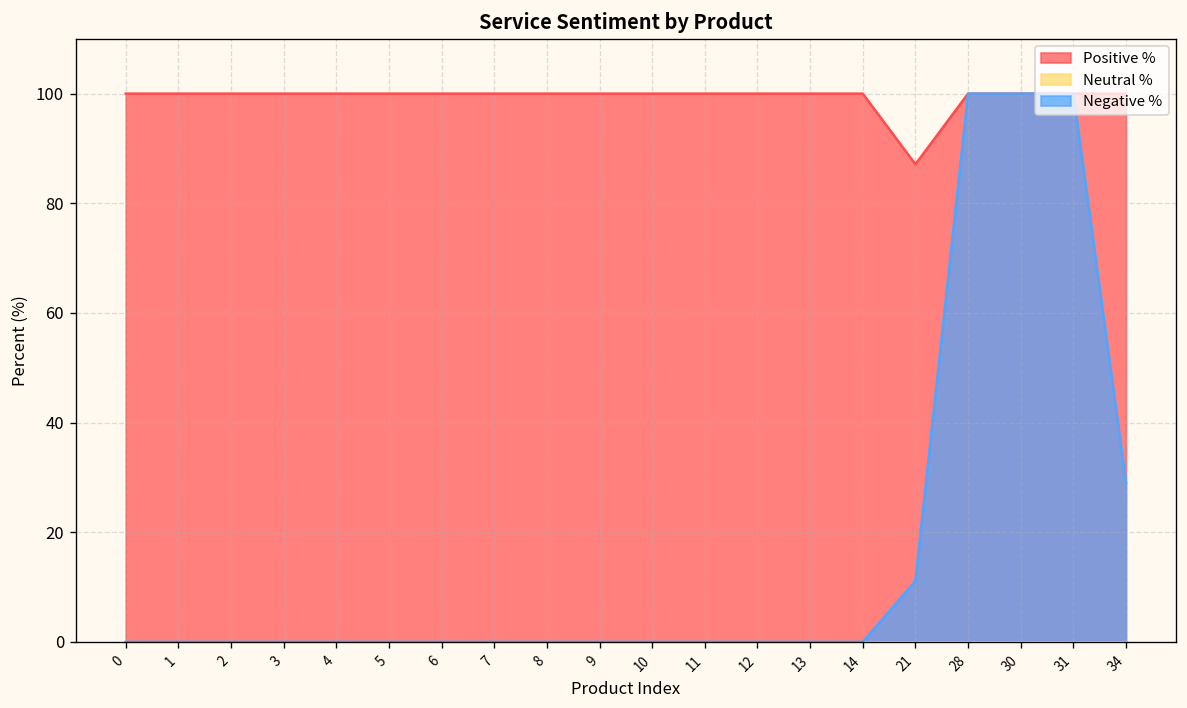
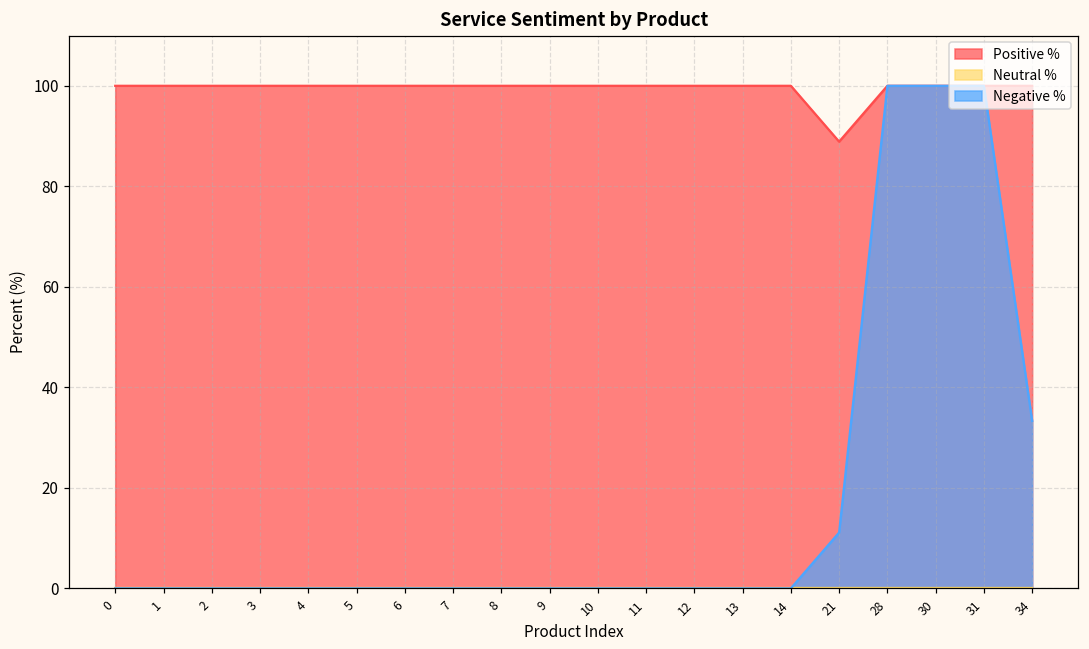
Positive %, 21: 87 -> 89
Negative %, 34: 29 -> 33
